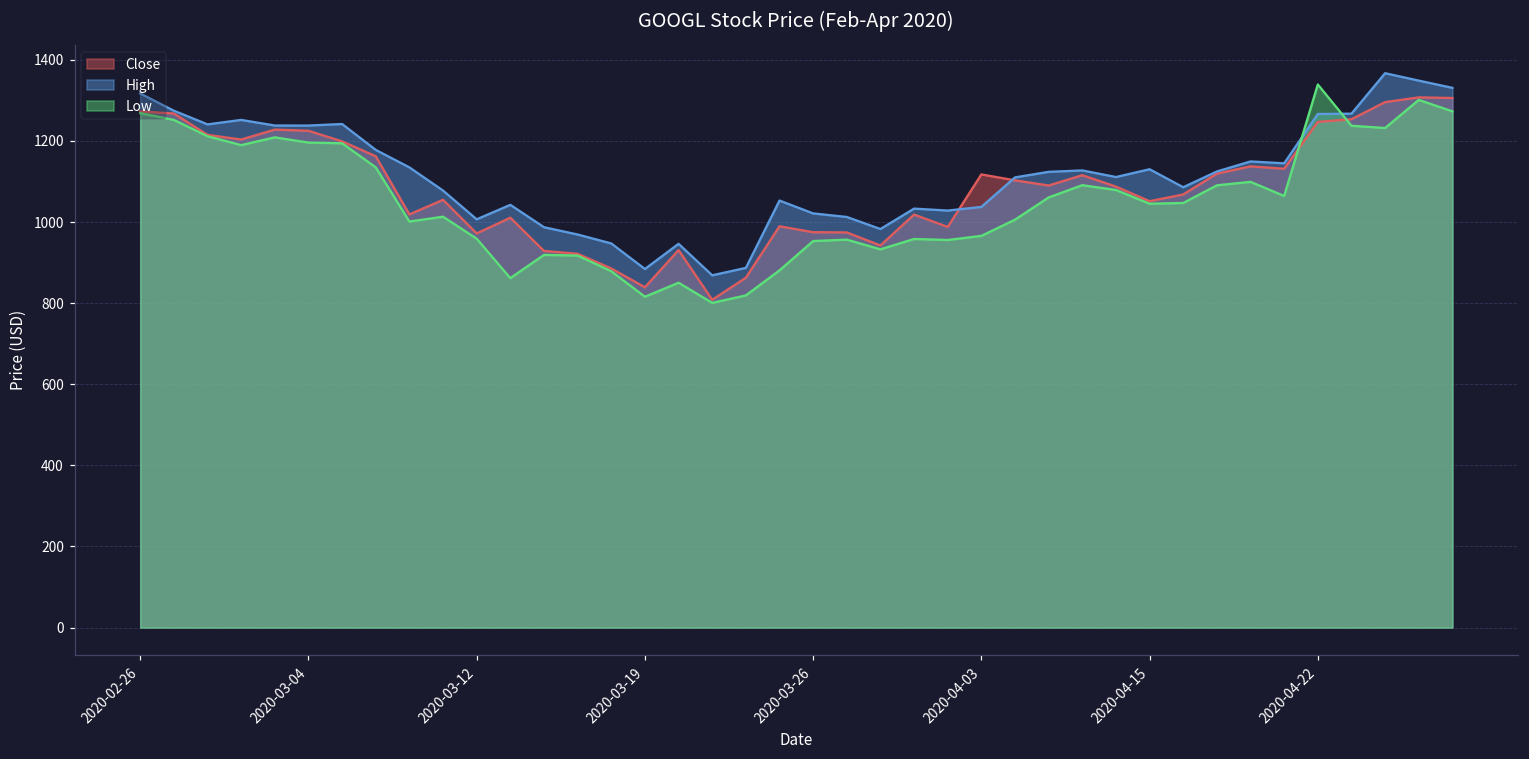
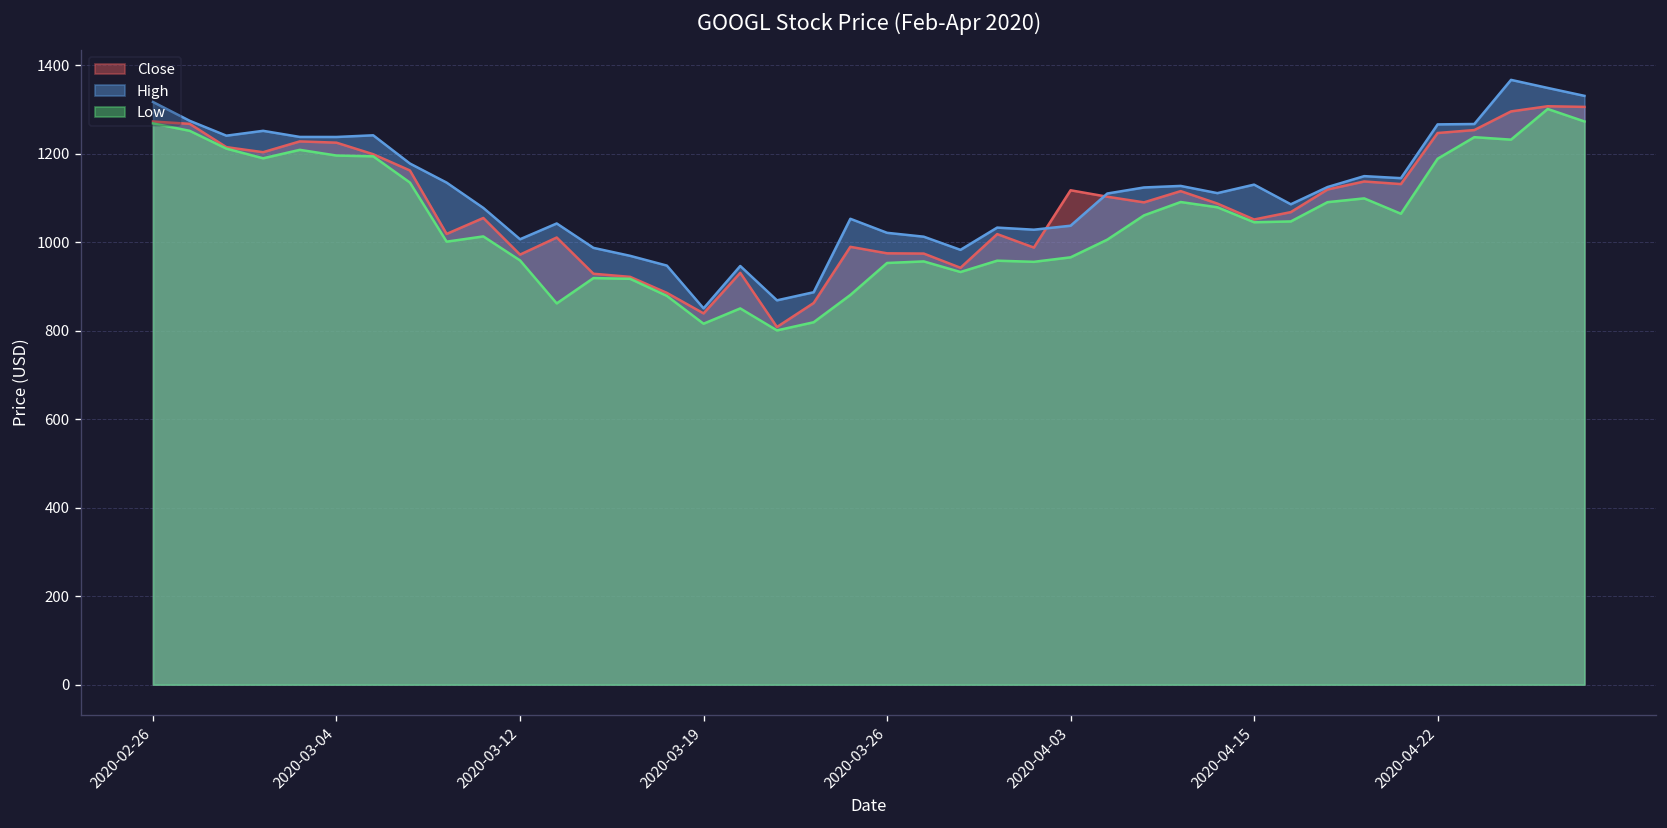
High, 2020-03-19: 880 -> 850
Low, 2020-04-22: 1340 -> 1190
